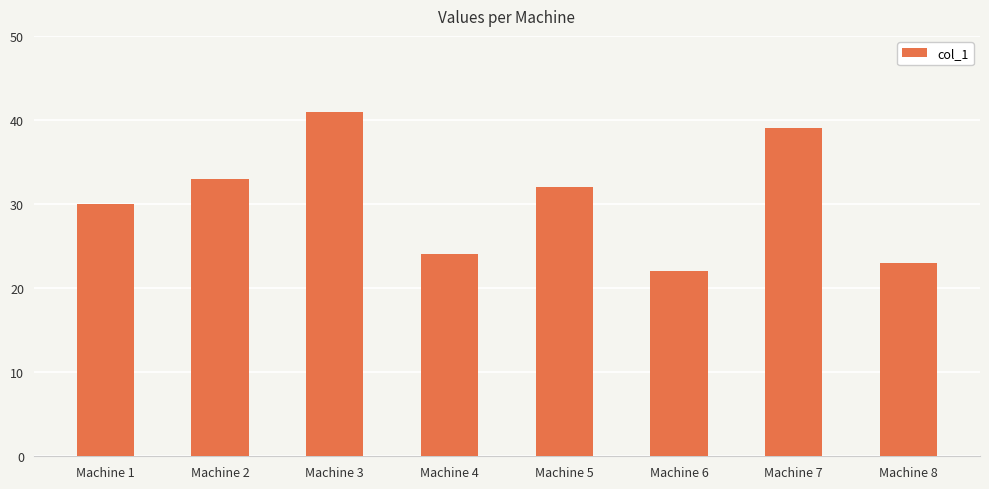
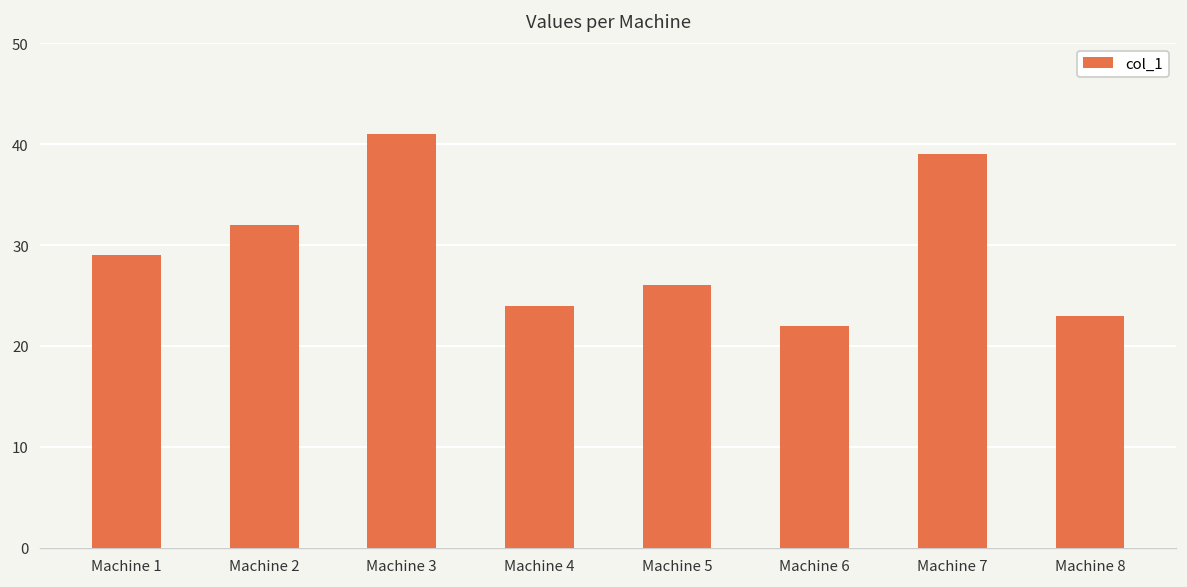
Machine 1: 30 -> 29
Machine 2: 33 -> 32
Machine 5: 32 -> 26
